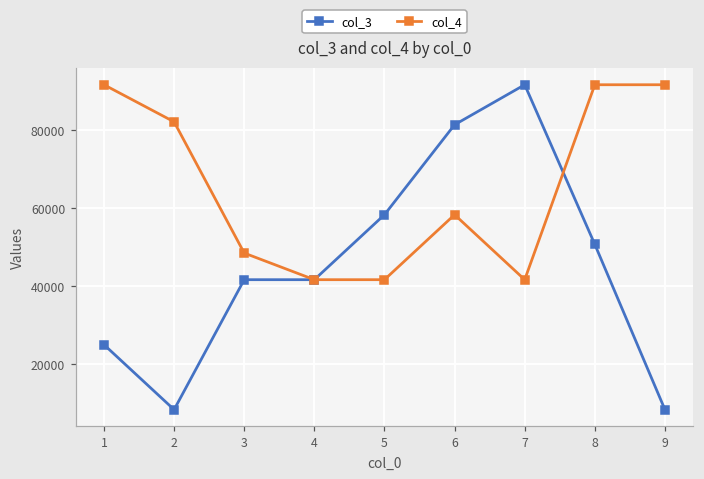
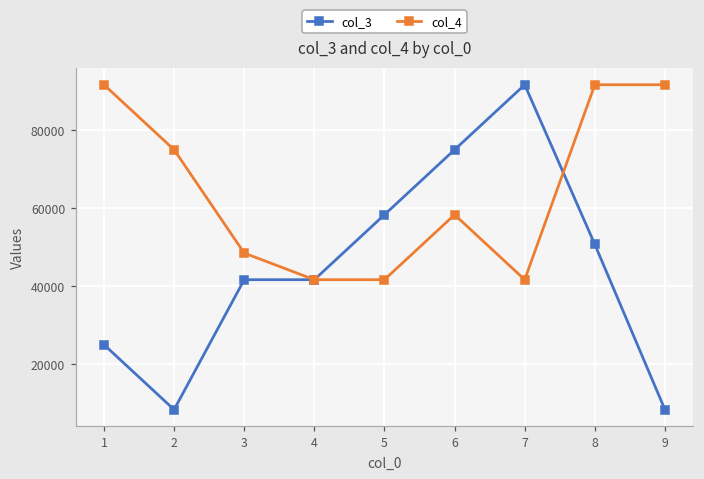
col_4, 2: 82000 -> 75000
col_3, 6: 81000 -> 75000
